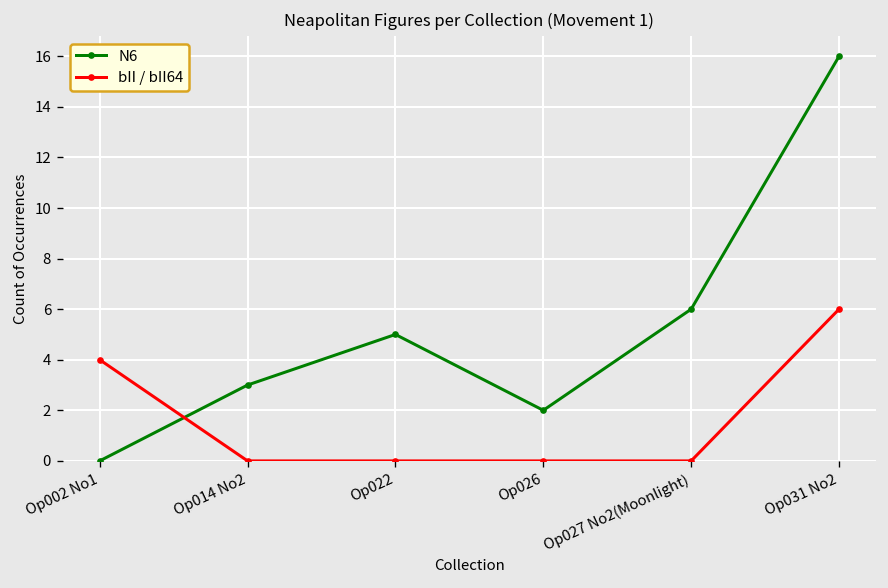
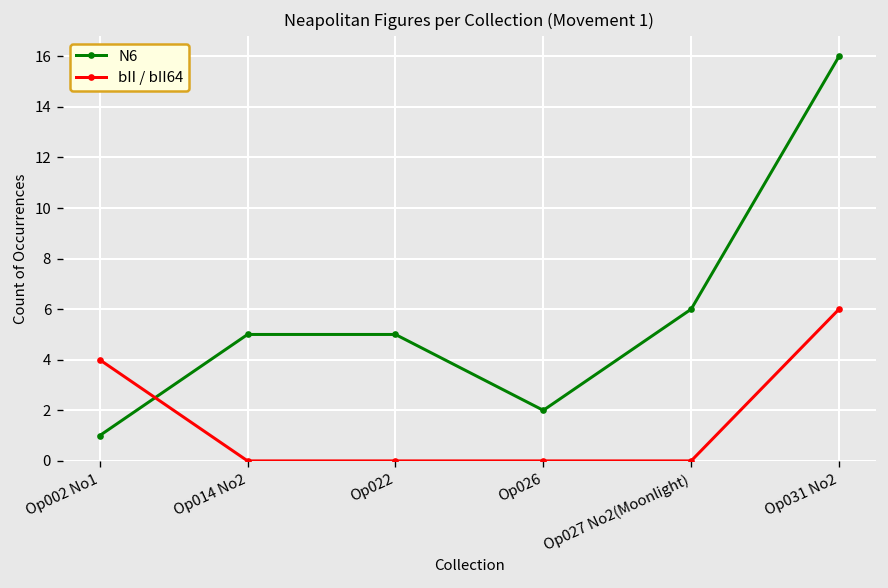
N6, Op002 No1: 0 -> 1
N6, Op014 No2: 3 -> 5
